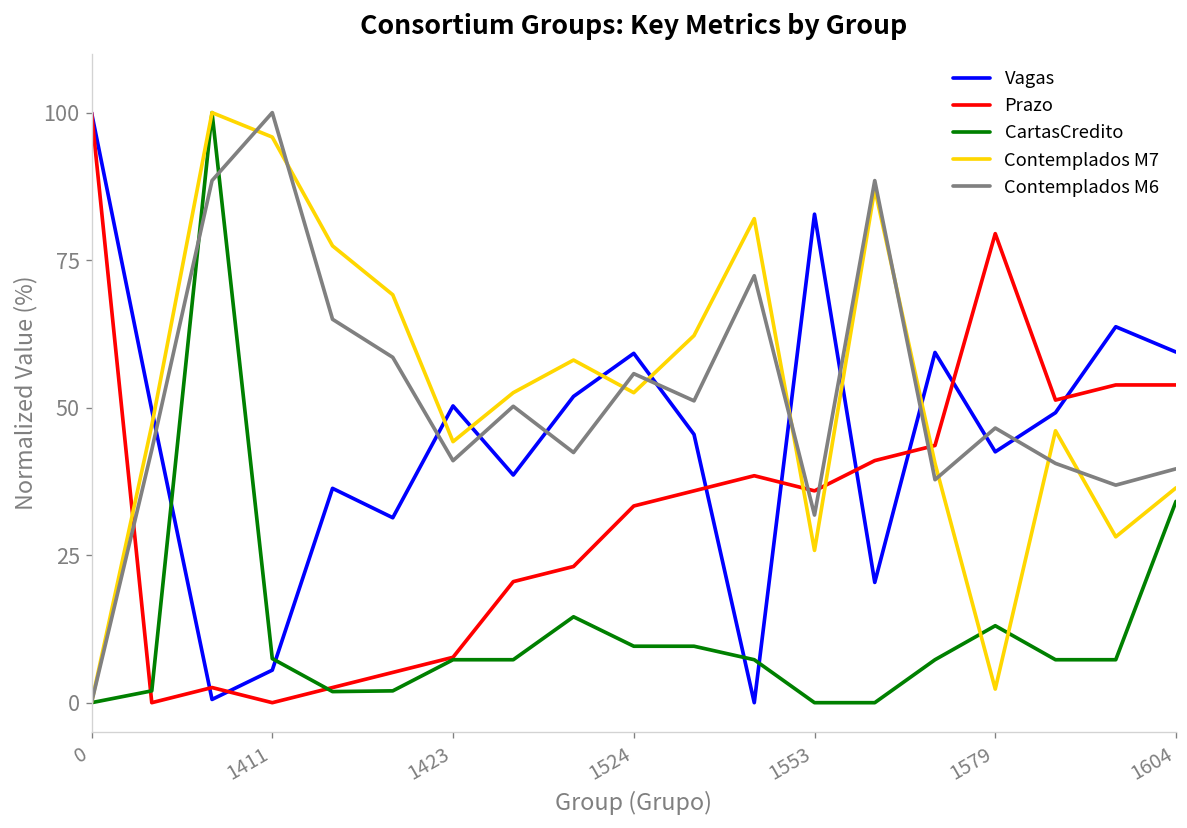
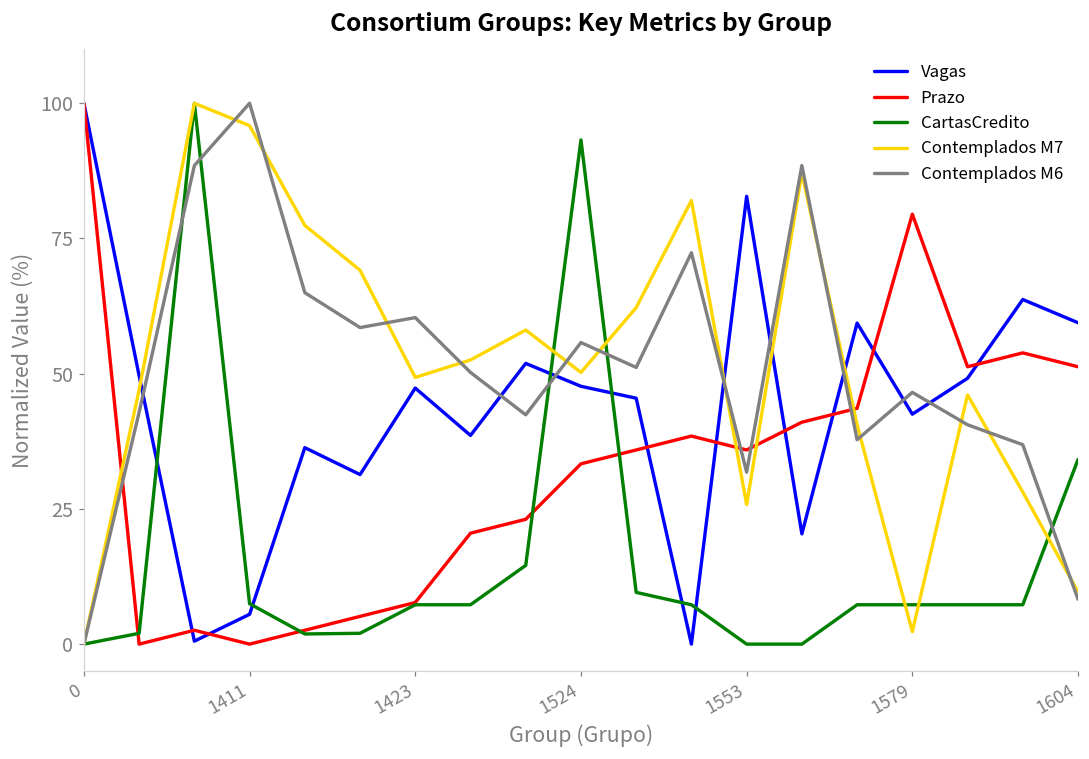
Vagas, 1423: 50 -> 47
Contemplados M7, 1423: 44 -> 49
Contemplados M6, 1423: 41 -> 60
Vagas, 1524: 59 -> 48
CartasCredito, 1524: 10 -> 93
Contemplados M7, 1524: 53 -> 50
CartasCredito, 1579: 13 -> 7
Prazo, 1604: 54 -> 51
Contemplados M7, 1604: 36 -> 10
Contemplados M6, 1604: 40 -> 8
